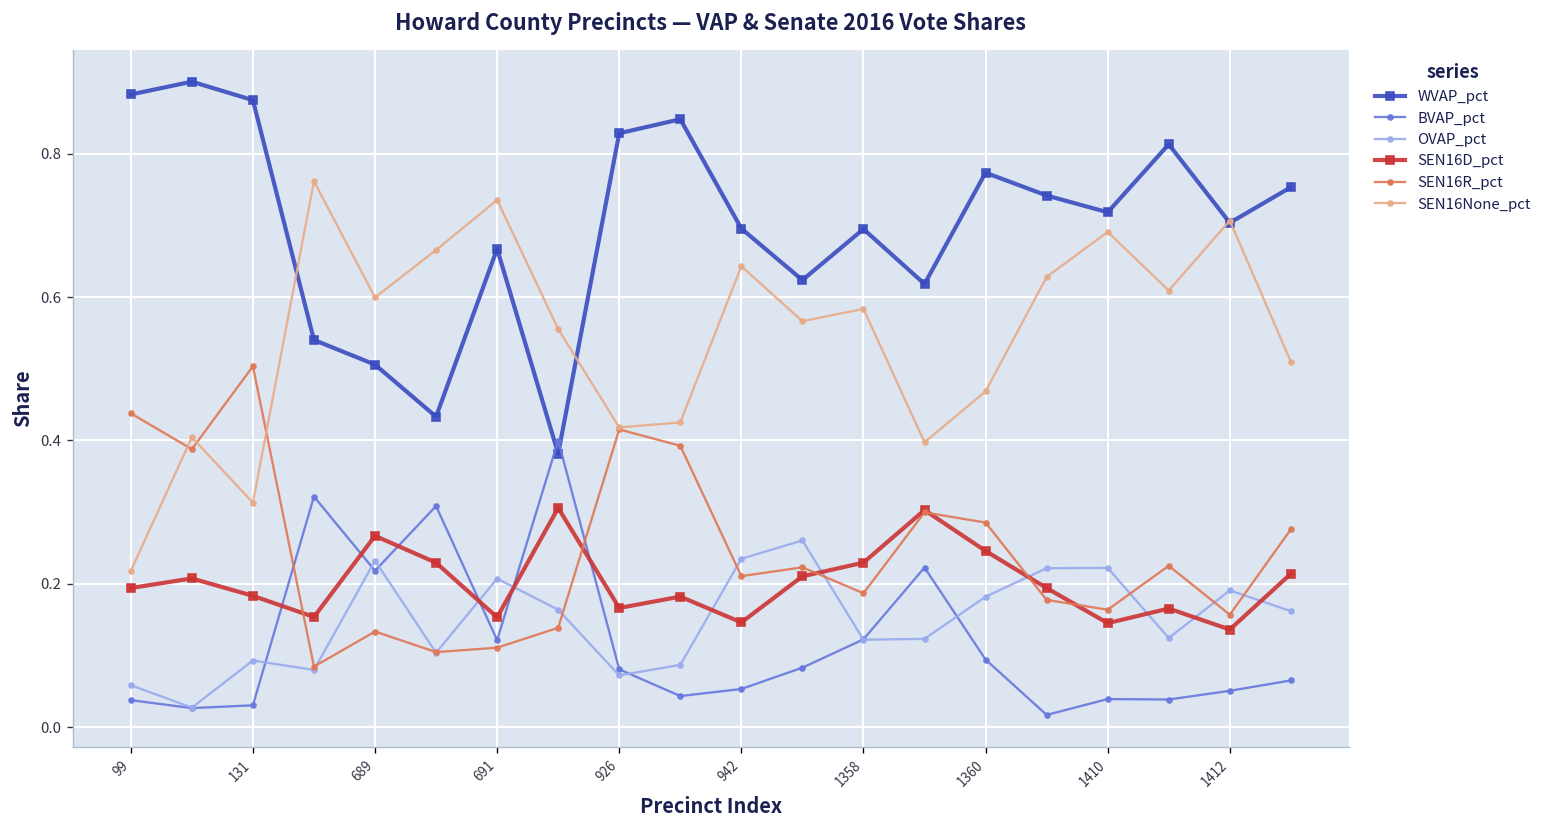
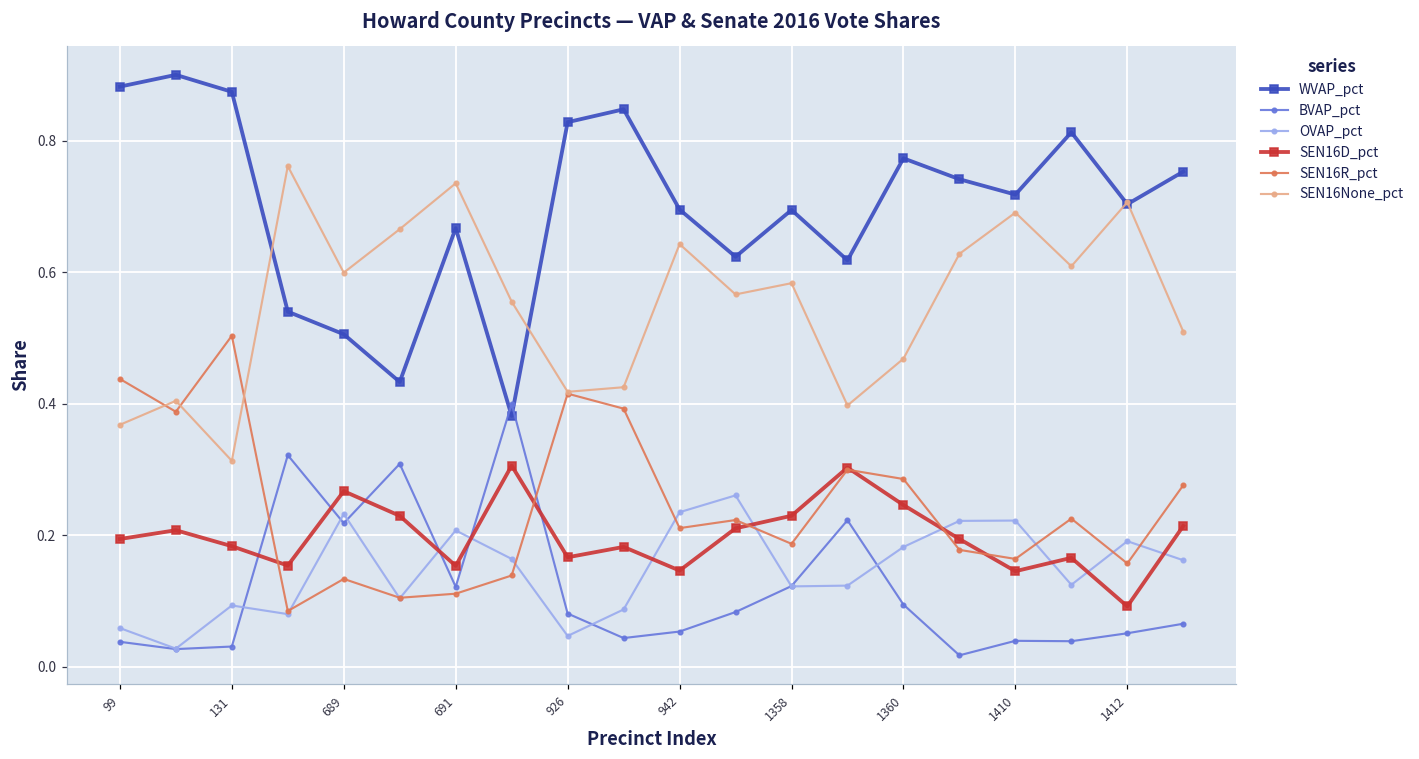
SEN16None_pct, 99: 0.22 -> 0.37
OVAP_pct, 926: 0.07 -> 0.05
SEN16D_pct, 1412: 0.14 -> 0.09
